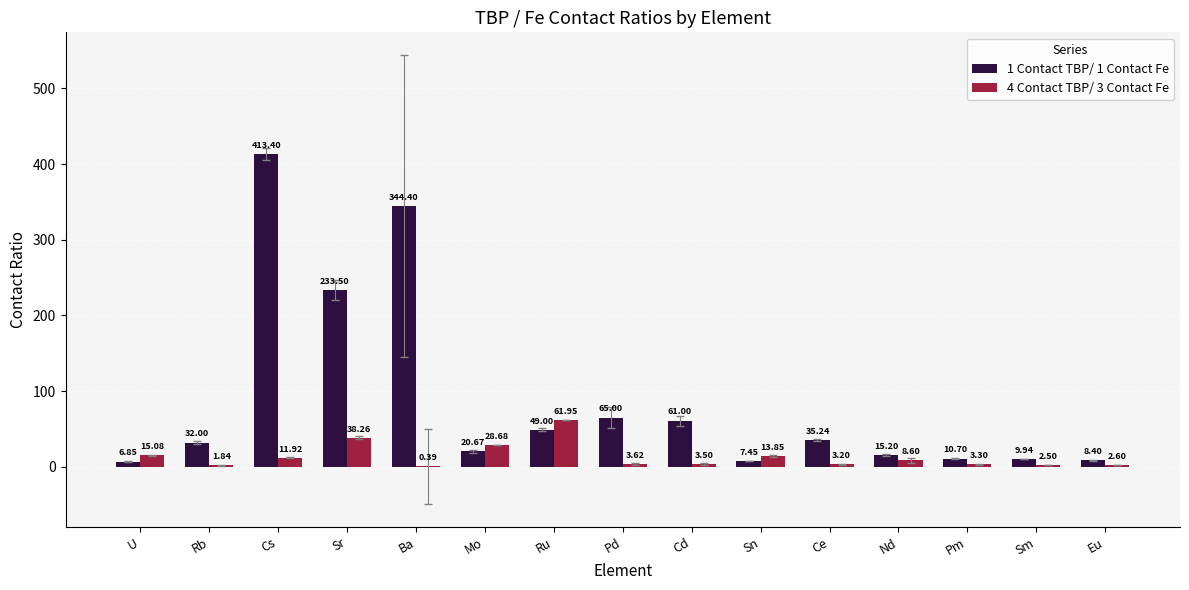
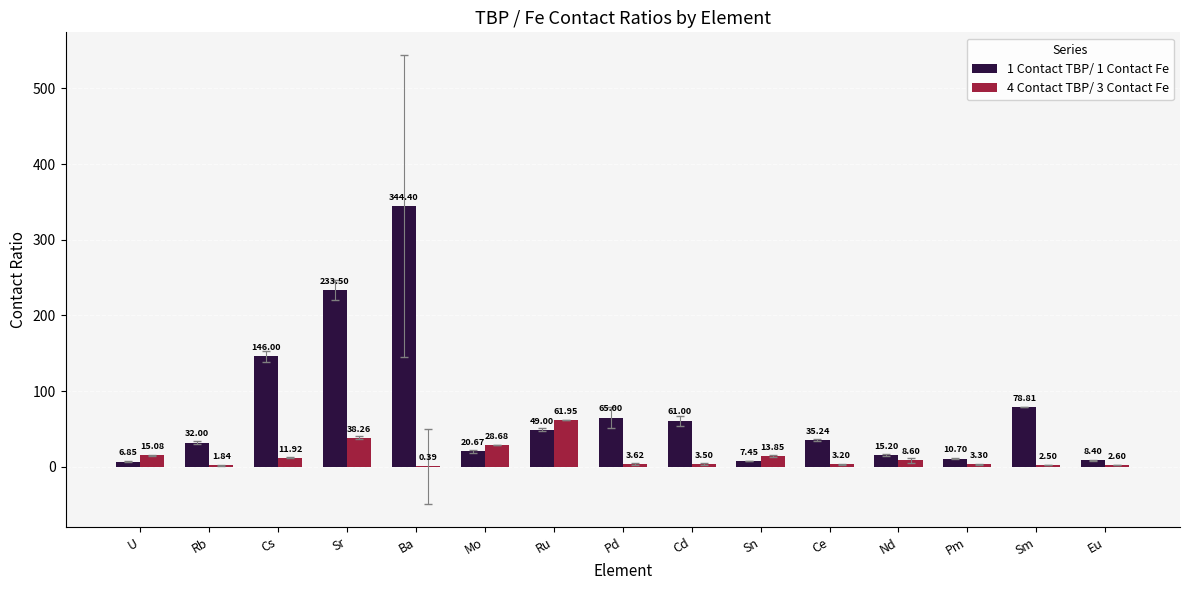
1 Contact TBP/ 1 Contact Fe, Cs: 413.40 -> 146.00
1 Contact TBP/ 1 Contact Fe, Sm: 9.94 -> 78.81
